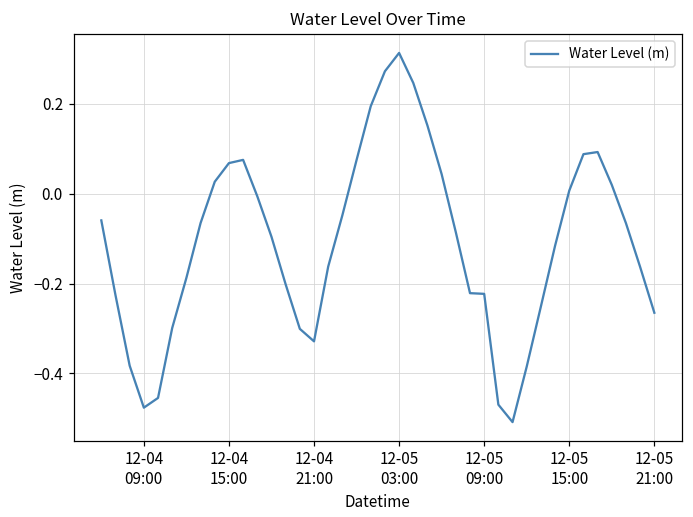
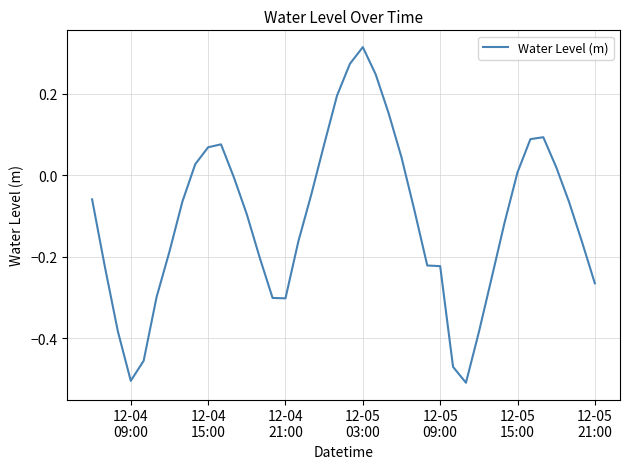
12-04 09:00: -0.48 -> -0.50
12-04 21:00: -0.33 -> -0.30
